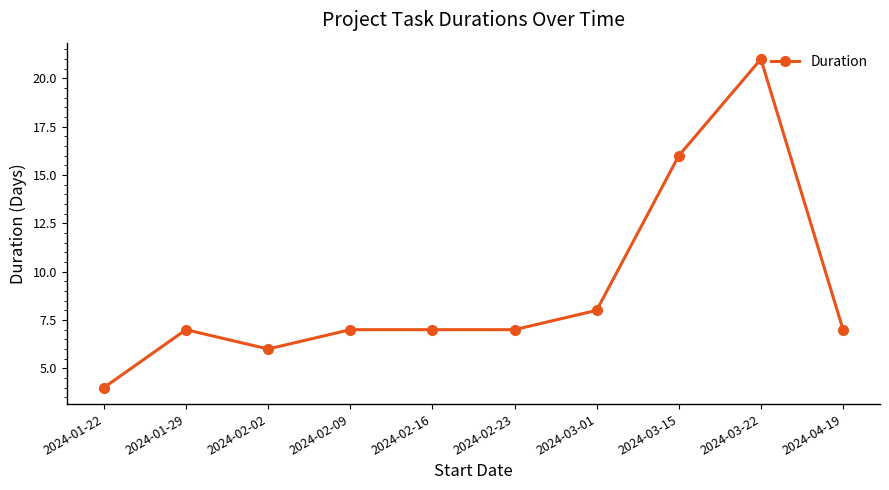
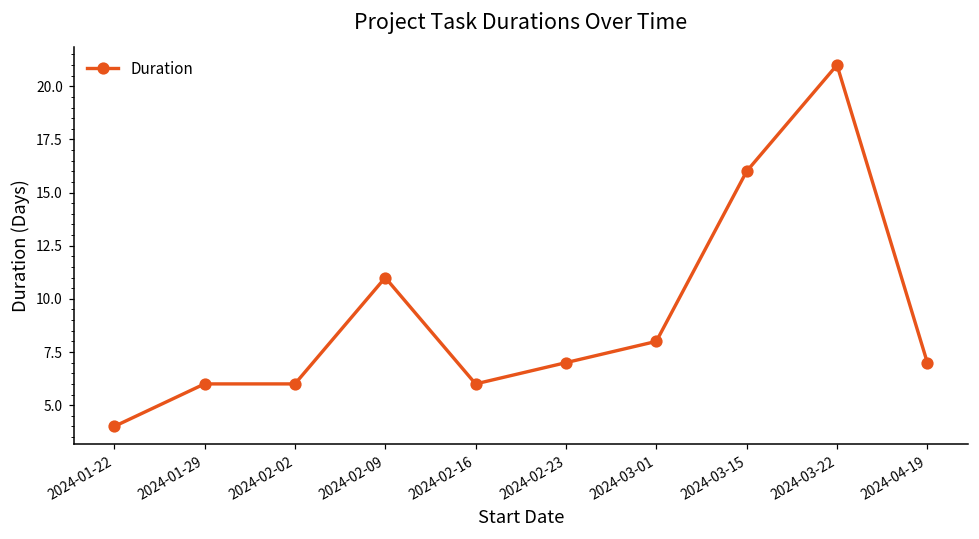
2024-01-29: 7 -> 6
2024-02-09: 7 -> 11
2024-02-16: 7 -> 6
